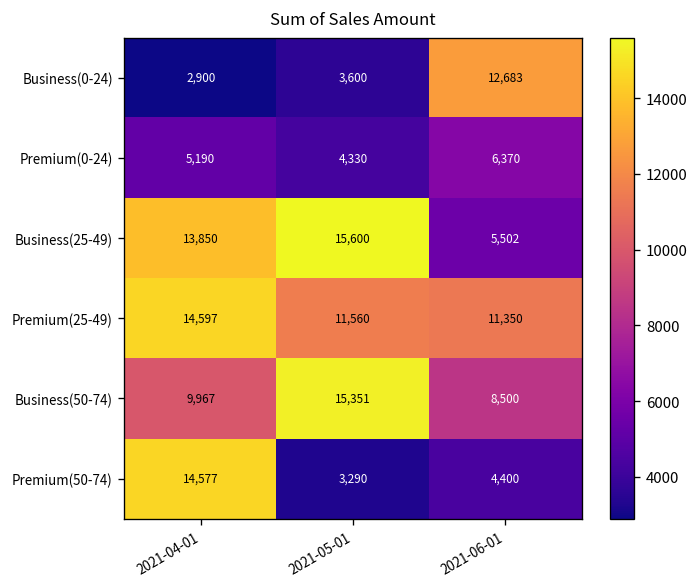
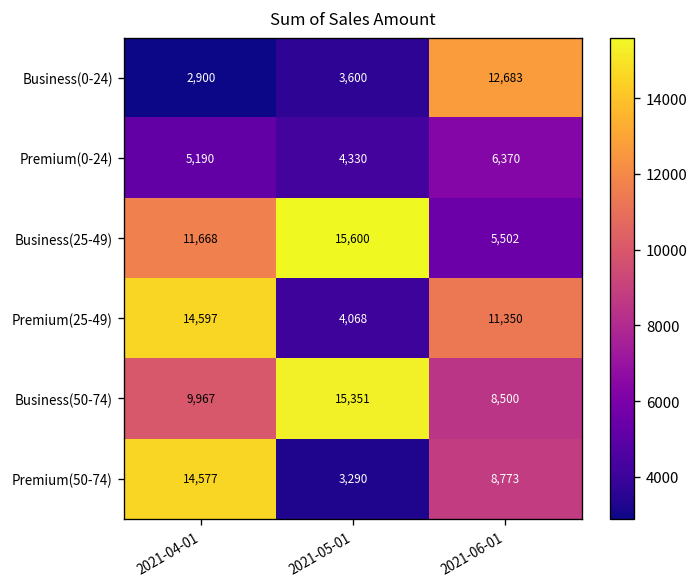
Business(25-49), 2021-04-01: 13,850 -> 11,668
Premium(25-49), 2021-05-01: 11,560 -> 4,068
Premium(50-74), 2021-06-01: 4,400 -> 8,773
